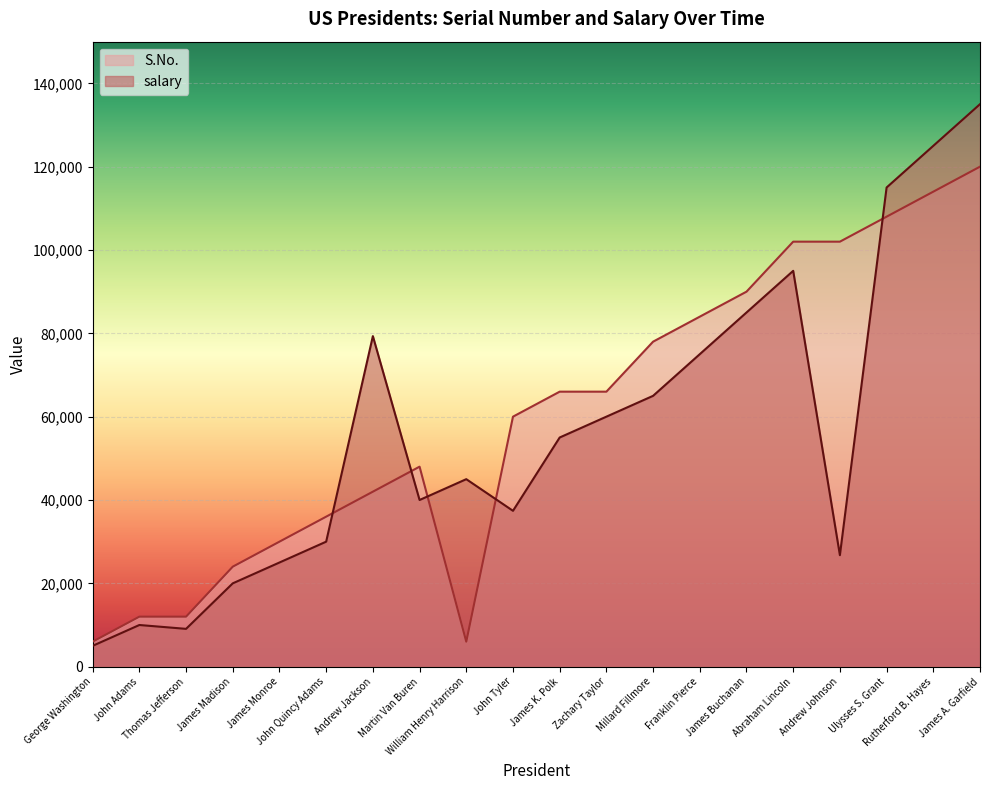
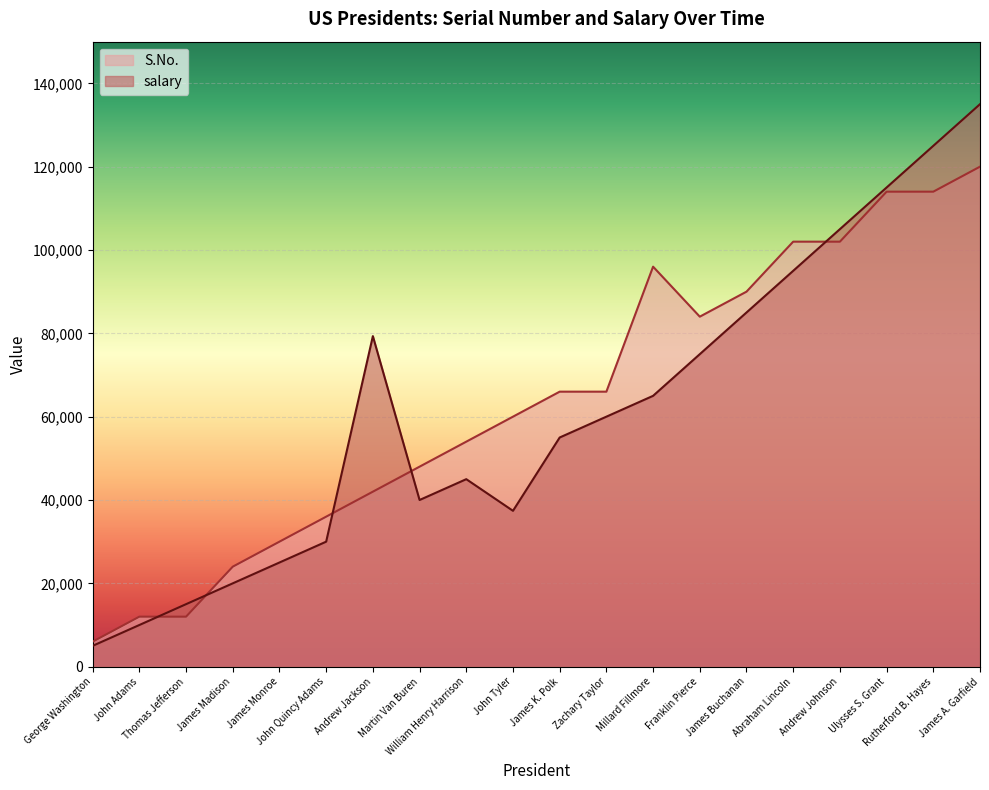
salary, Thomas Jefferson: 9,000 -> 15,000
S.No., William Henry Harrison: 6,000 -> 54,000
S.No., Millard Fillmore: 78,000 -> 96,000
salary, Andrew Johnson: 27,000 -> 105,000
S.No., Ulysses S. Grant: 108,000 -> 114,000
